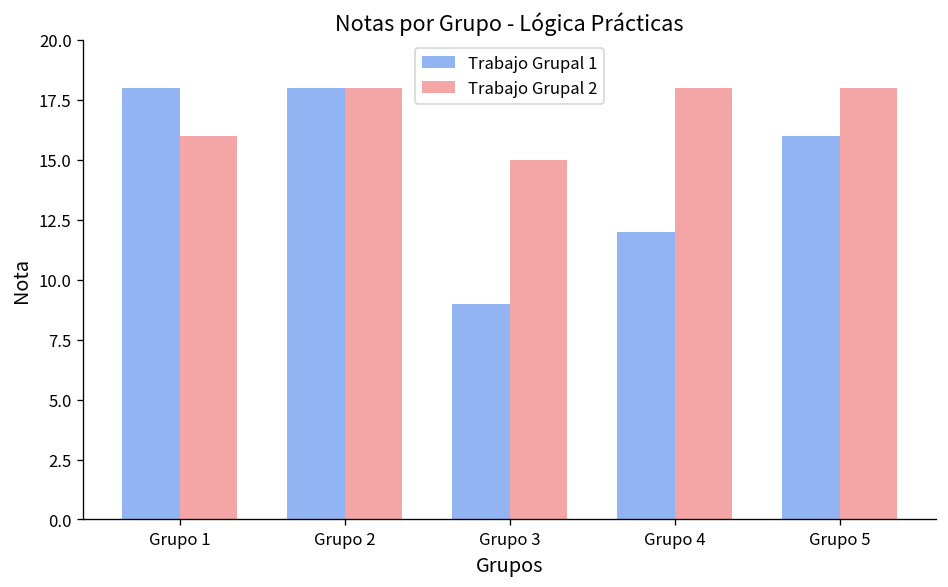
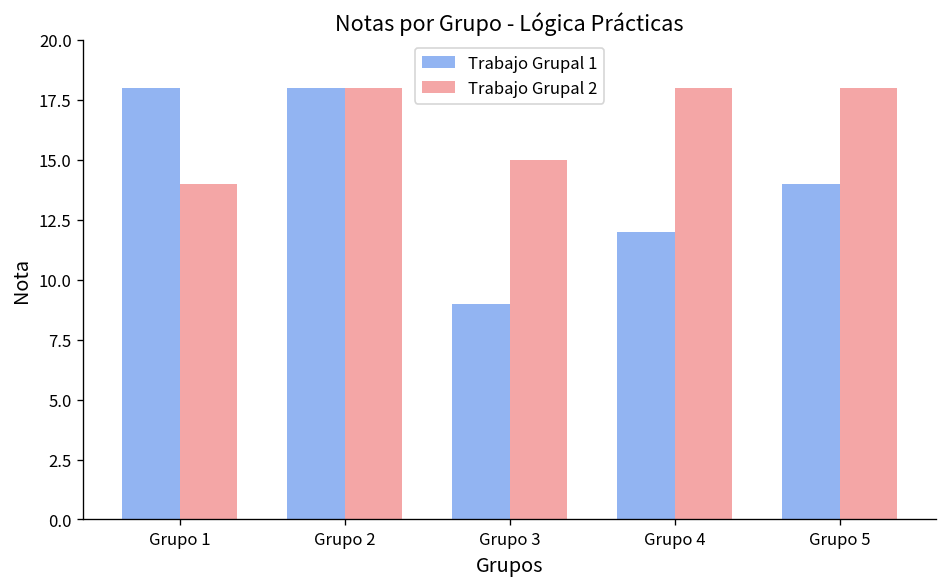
Trabajo Grupal 2, Grupo 1: 16 -> 14
Trabajo Grupal 1, Grupo 5: 16 -> 14
